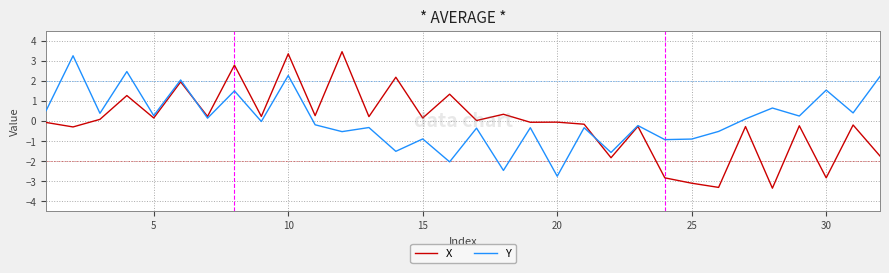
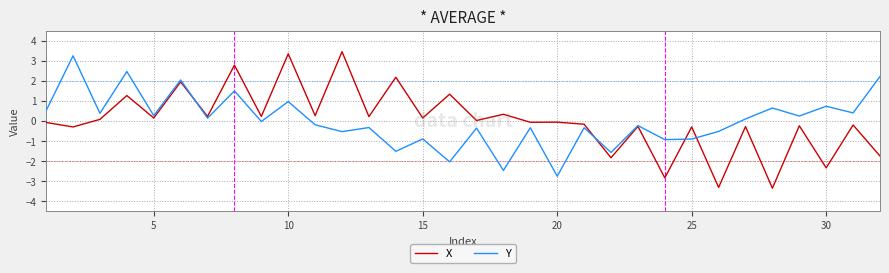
Y, 10: 2.3 -> 1.0
X, 25: -3.1 -> -0.3
X, 30: -2.9 -> -2.4
Y, 30: 1.5 -> 0.7
